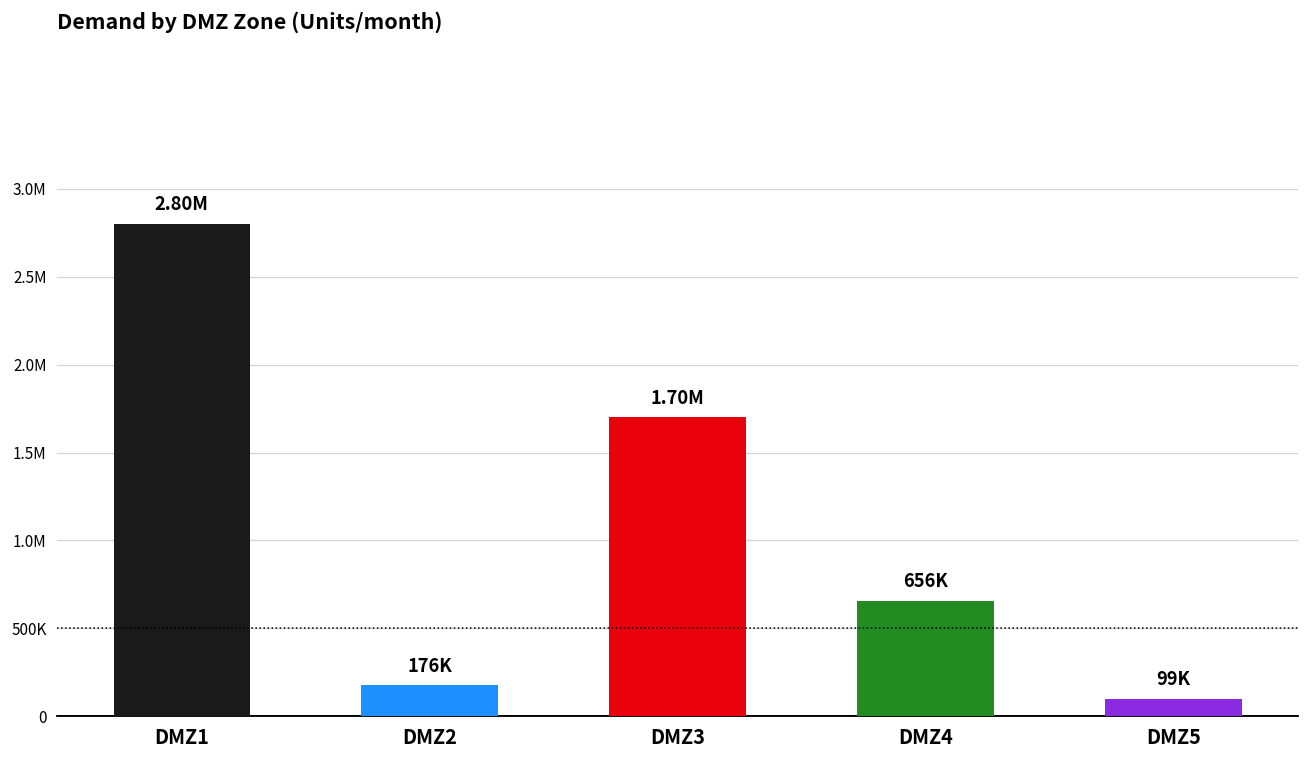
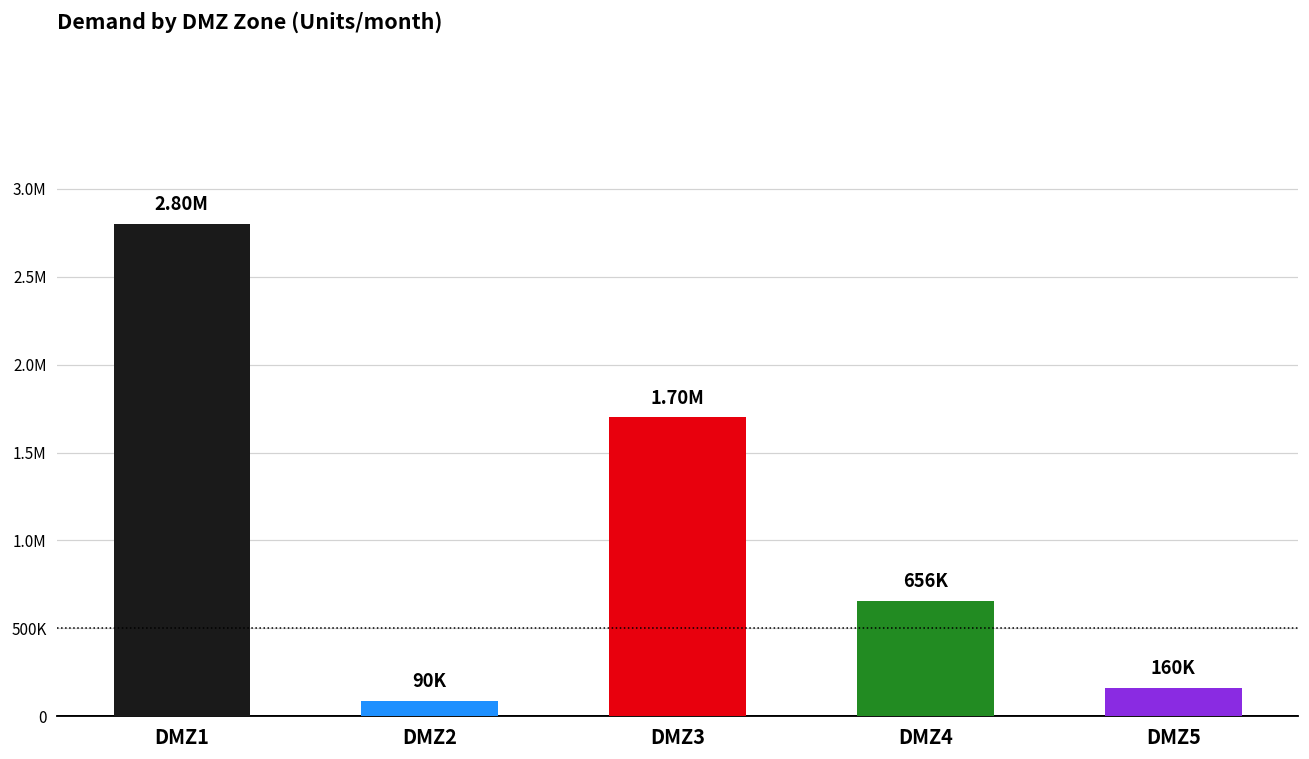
DMZ2: 176K -> 90K
DMZ5: 99K -> 160K
